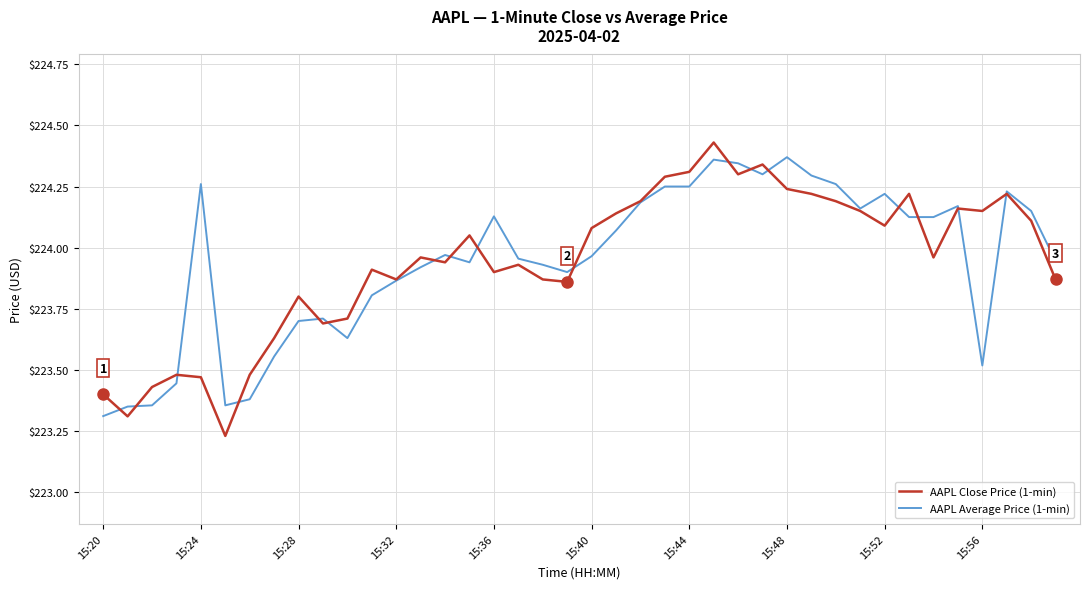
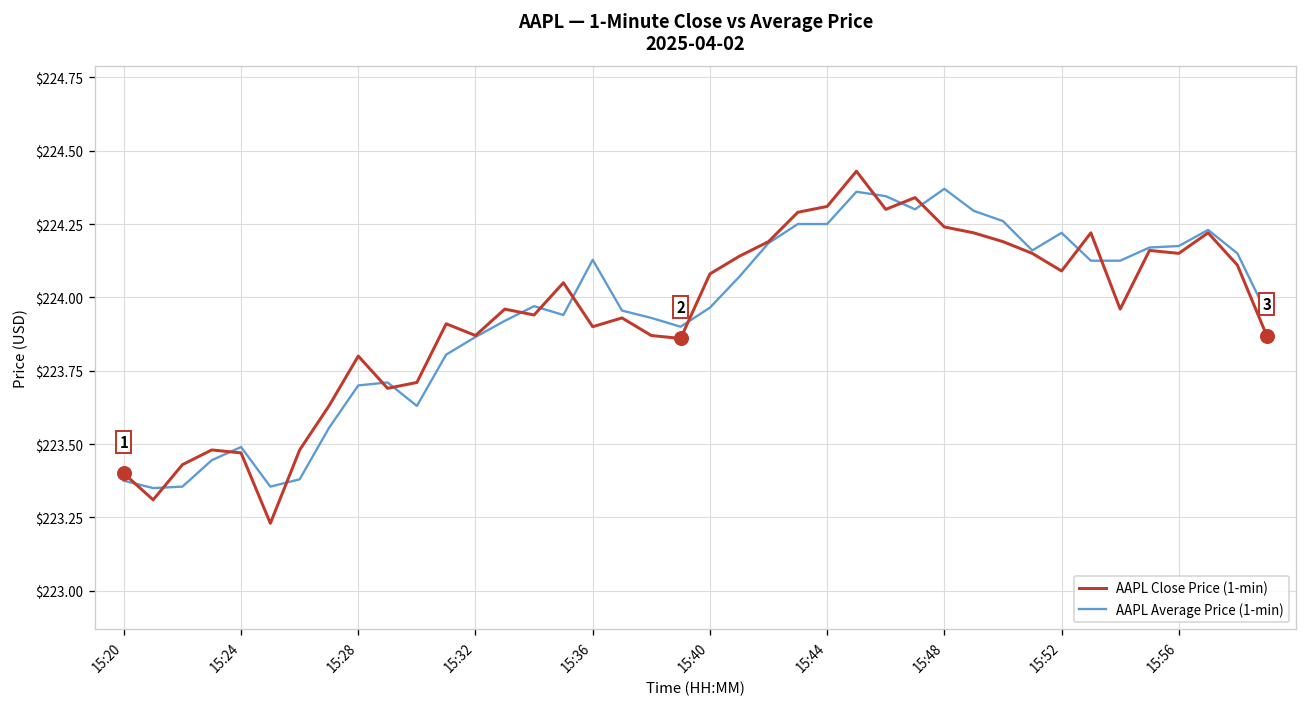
AAPL Average Price (1-min), 15:20: $223.31 -> $223.38
AAPL Average Price (1-min), 15:24: $224.26 -> $223.49
AAPL Average Price (1-min), 15:56: $223.52 -> $224.18
